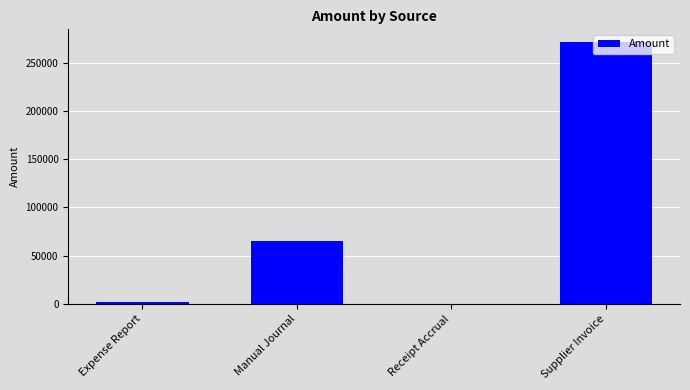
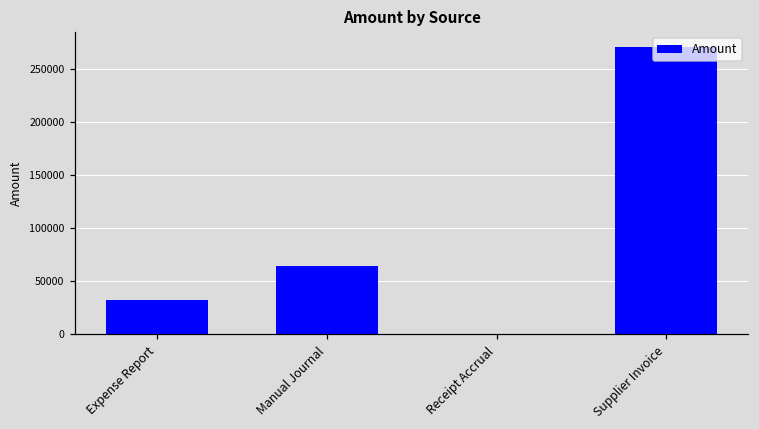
Expense Report: 0 -> 30000
